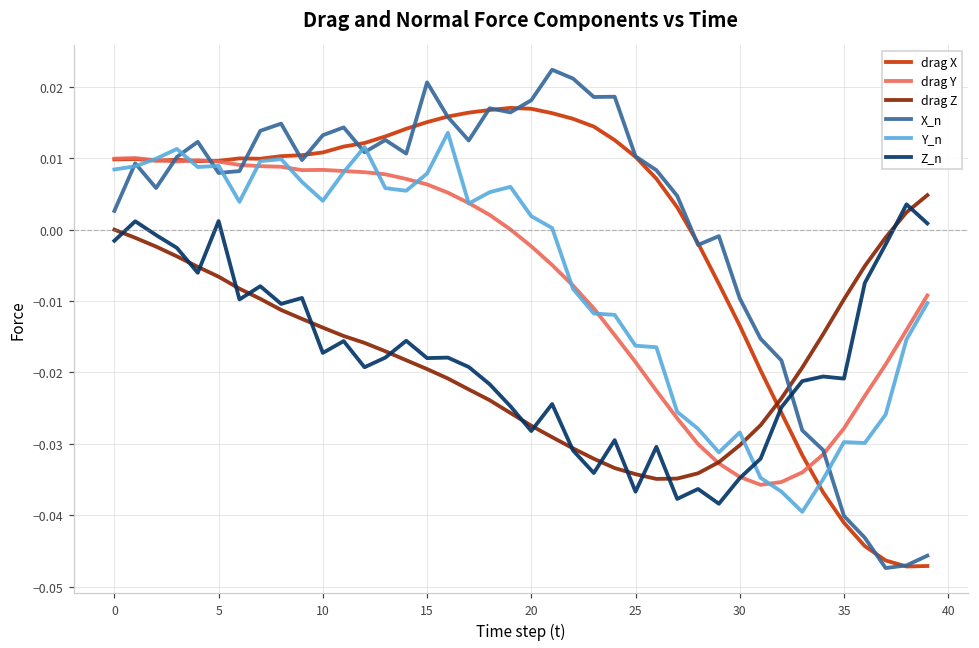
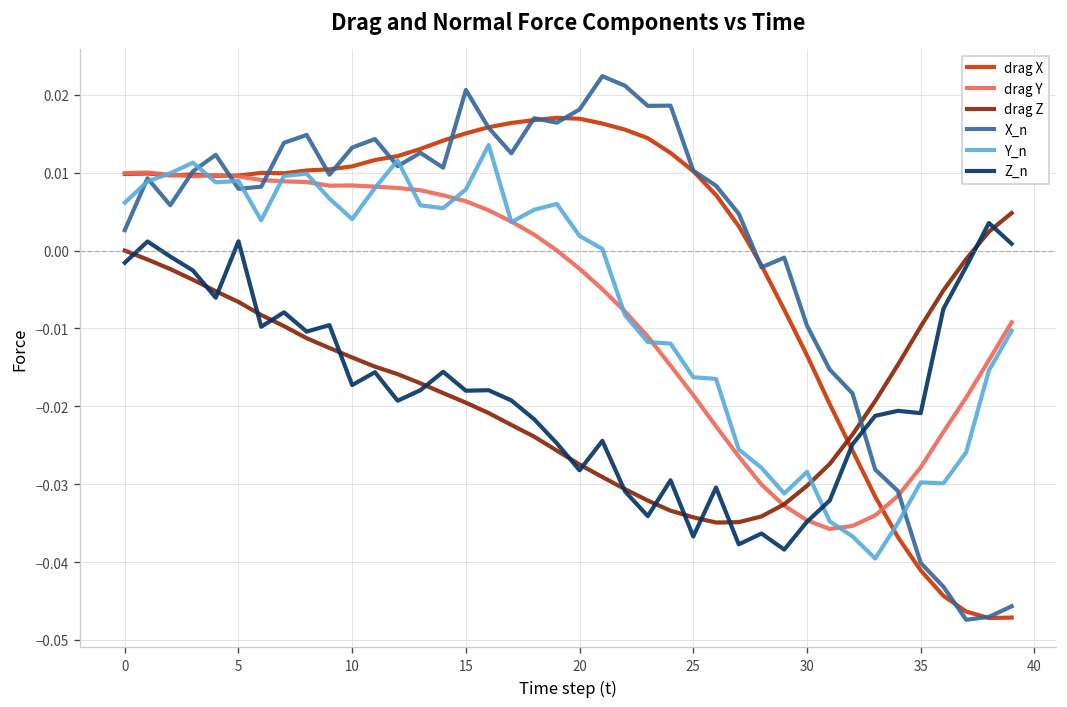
Y_n, 0: 0.008 -> 0.006
